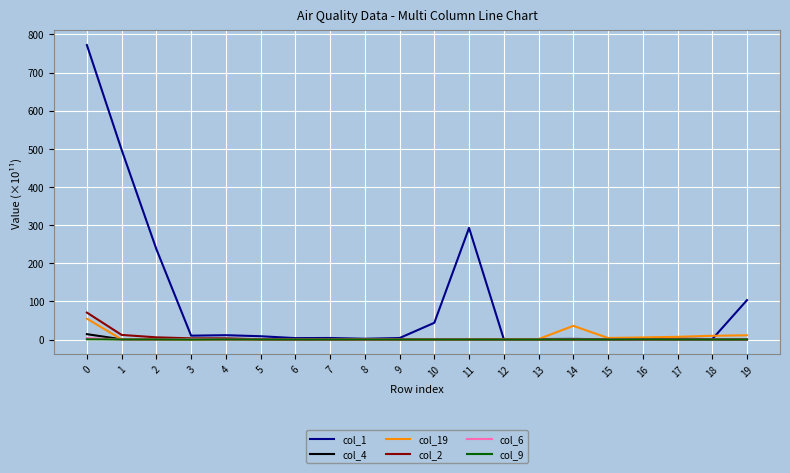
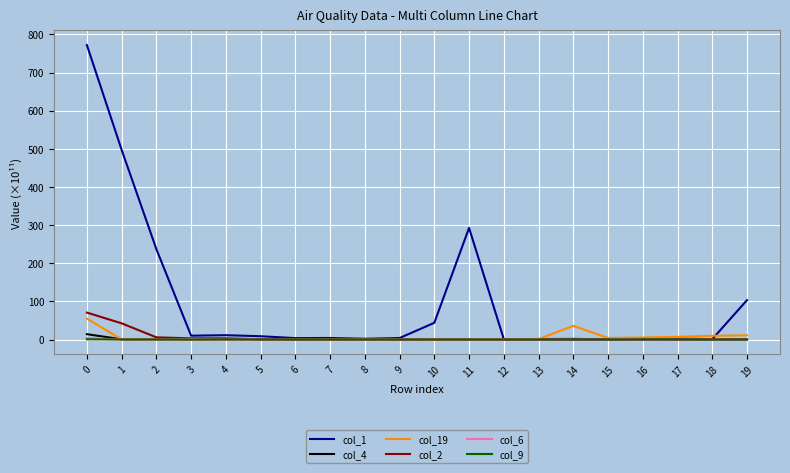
col_2, 1: 10 -> 40
